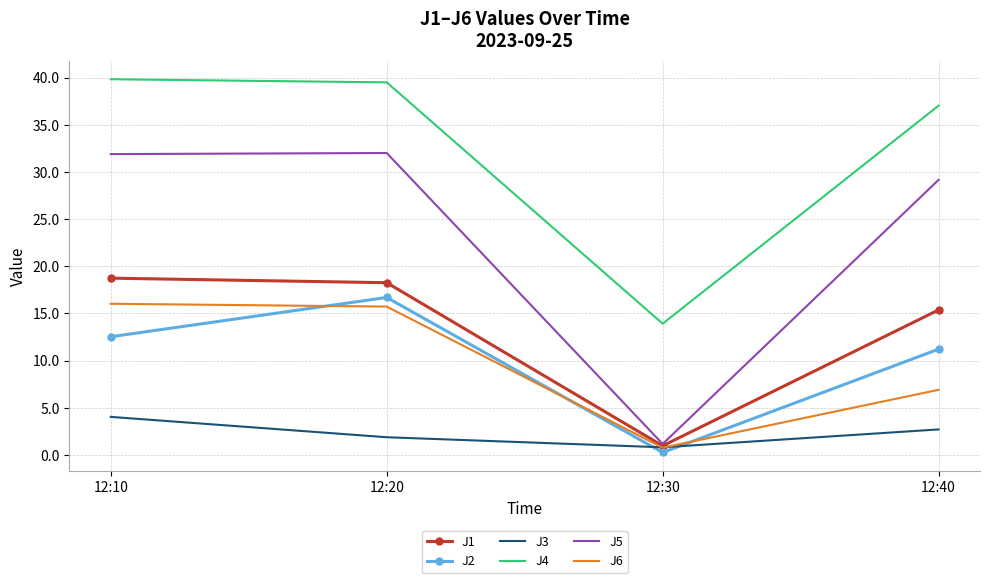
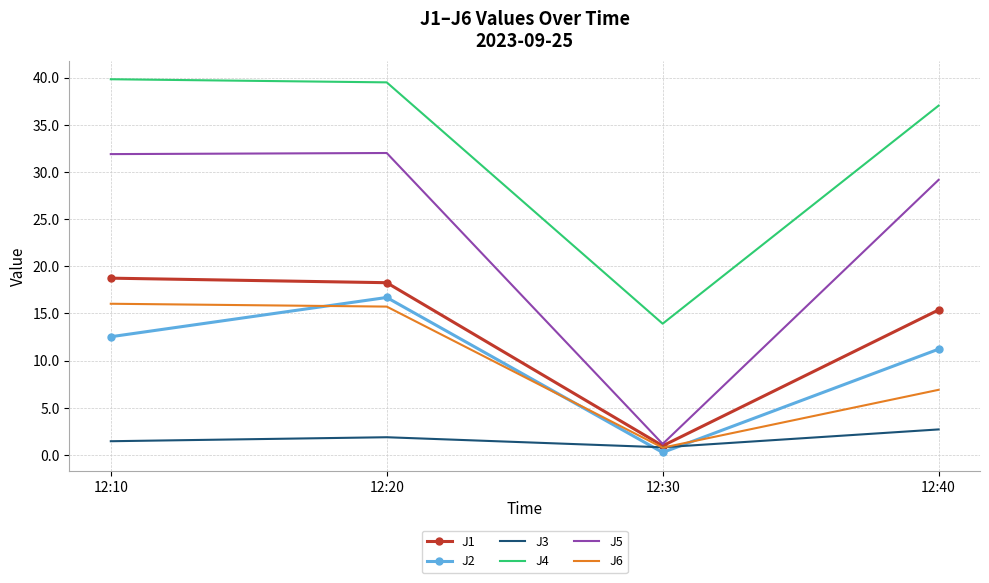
J3, 12:10: 4 -> 1
